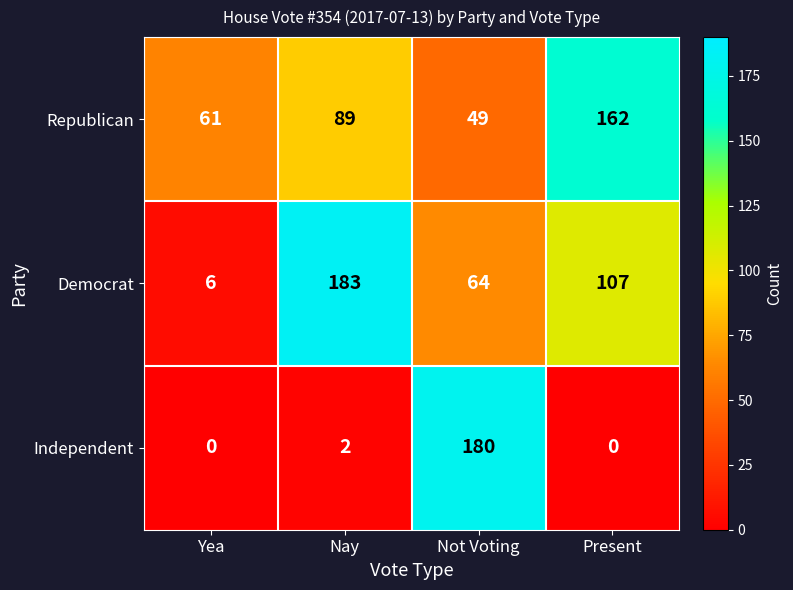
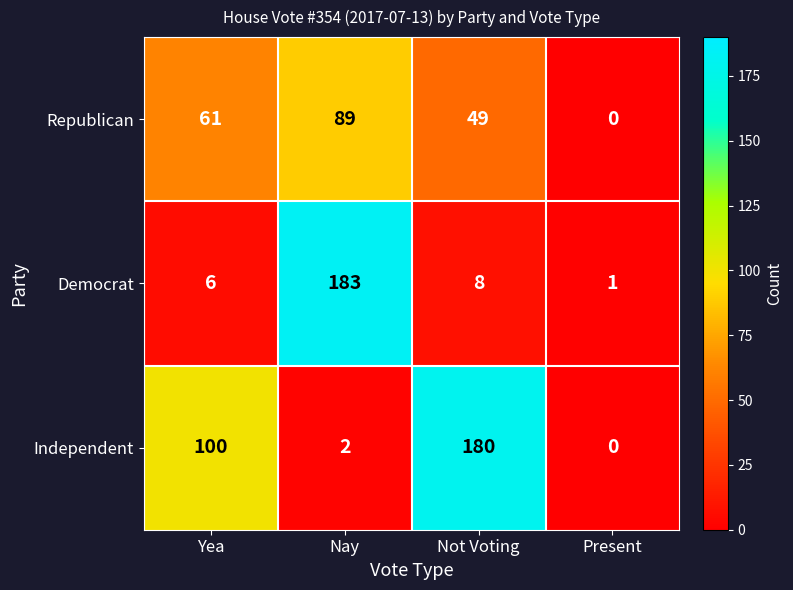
Republican, Present: 162 -> 0
Democrat, Not Voting: 64 -> 8
Democrat, Present: 107 -> 1
Independent, Yea: 0 -> 100
